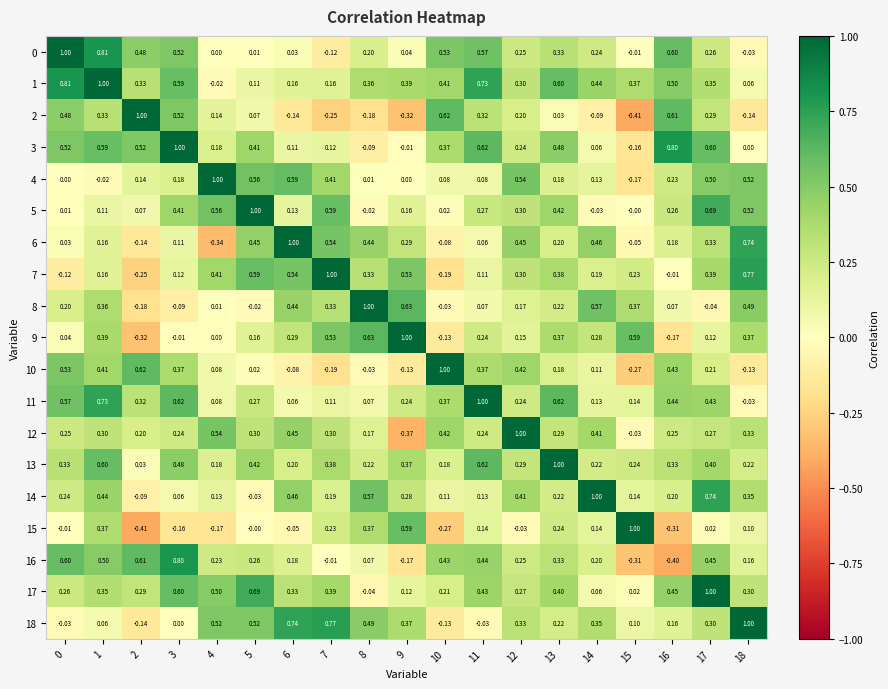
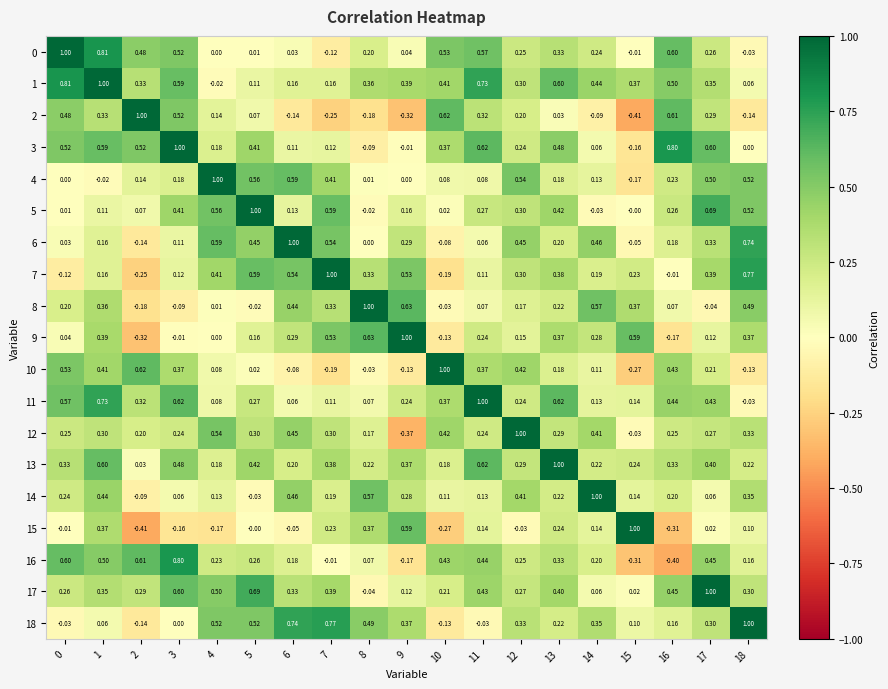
6, 4: -0.34 -> 0.59
6, 8: 0.44 -> 0.00
14, 17: 0.74 -> 0.06
